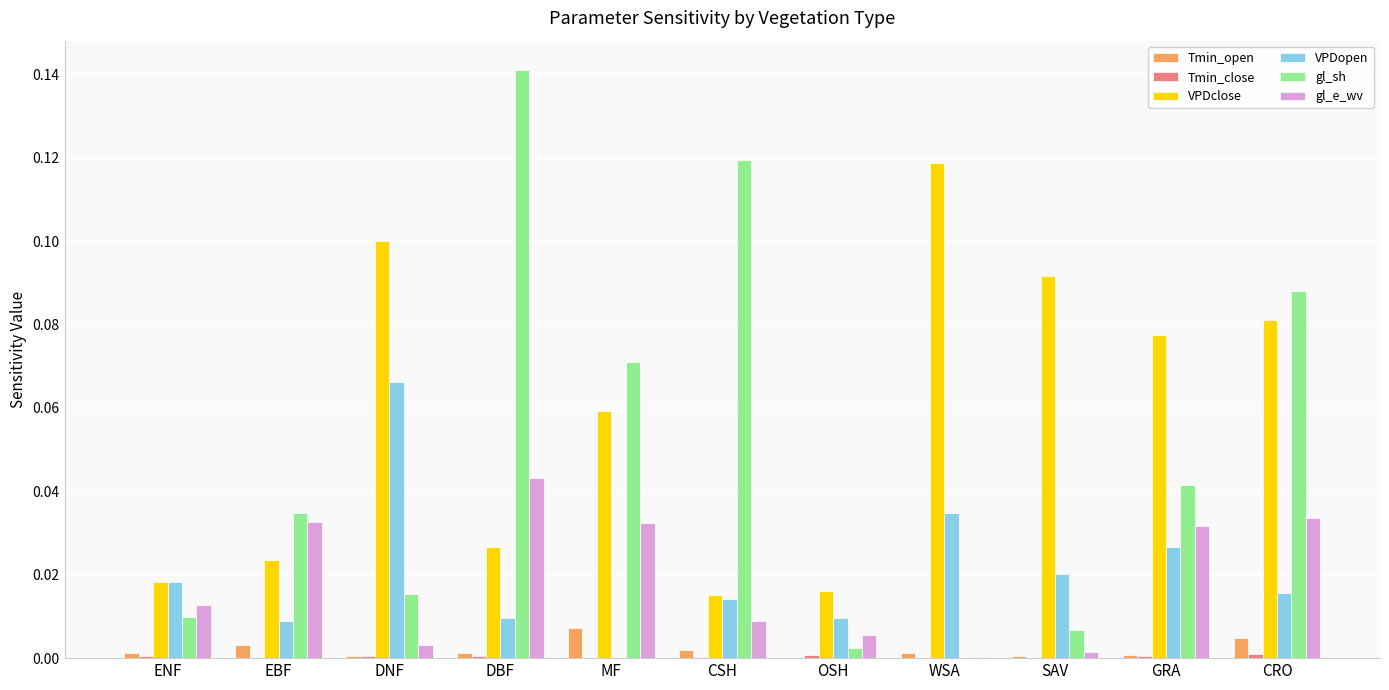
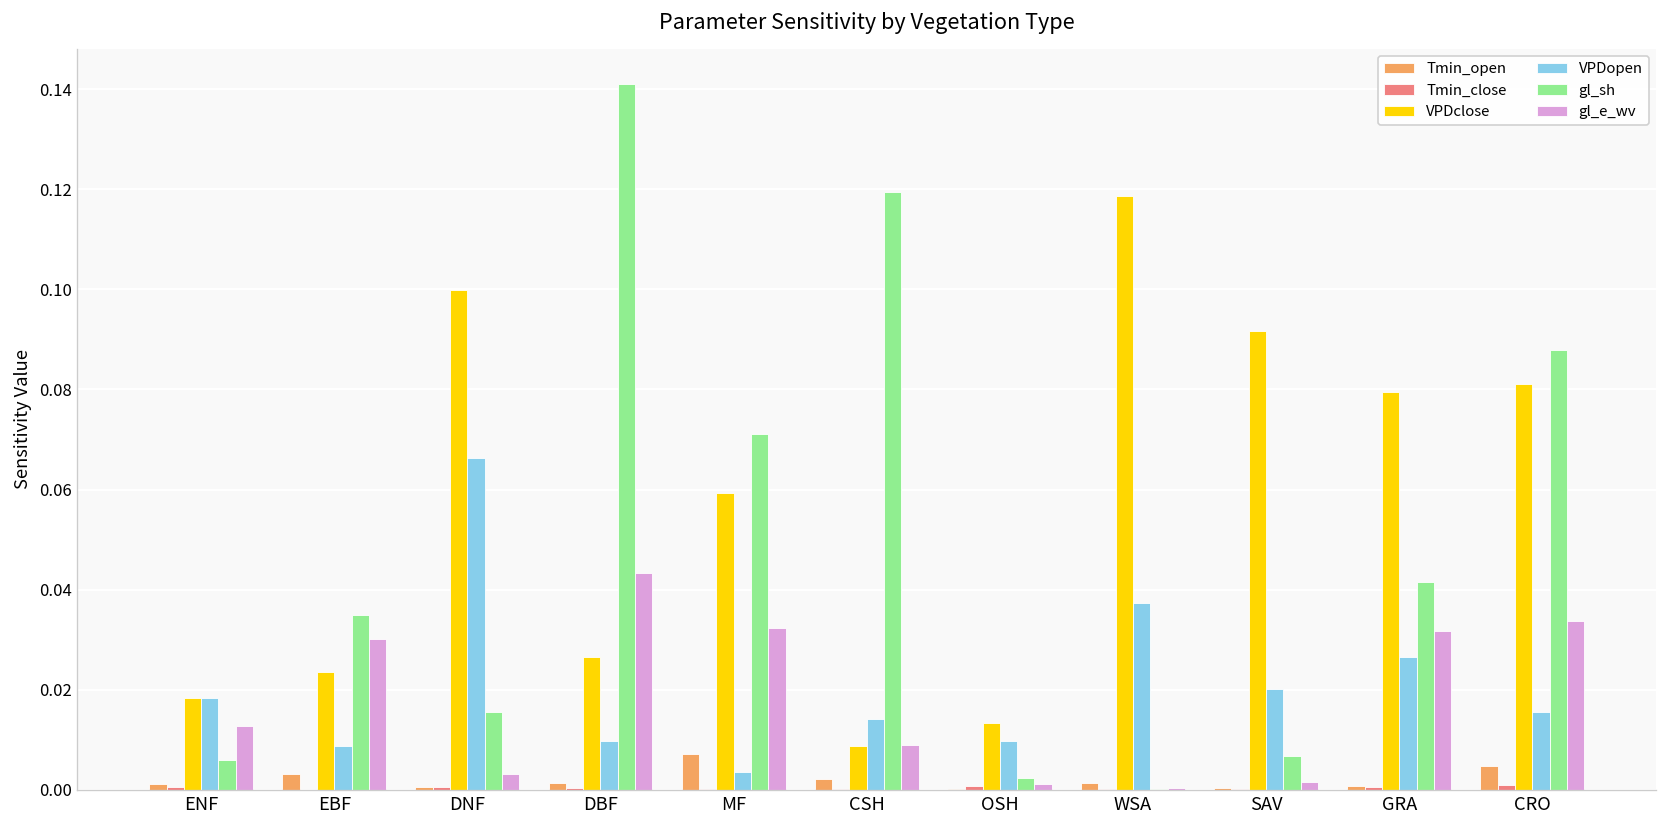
gl_sh, ENF: 0.010 -> 0.006
gl_e_wv, EBF: 0.033 -> 0.030
VPDopen, MF: 0.000 -> 0.004
VPDclose, CSH: 0.015 -> 0.009
VPDclose, OSH: 0.016 -> 0.013
gl_e_wv, OSH: 0.006 -> 0.001
VPDopen, WSA: 0.035 -> 0.037
VPDclose, GRA: 0.077 -> 0.079
